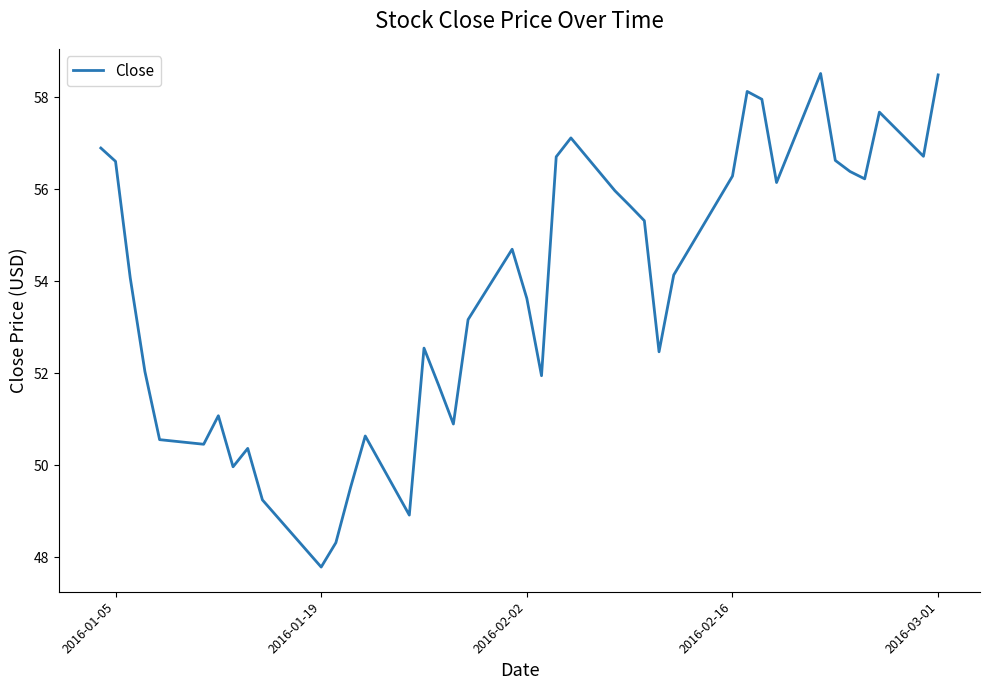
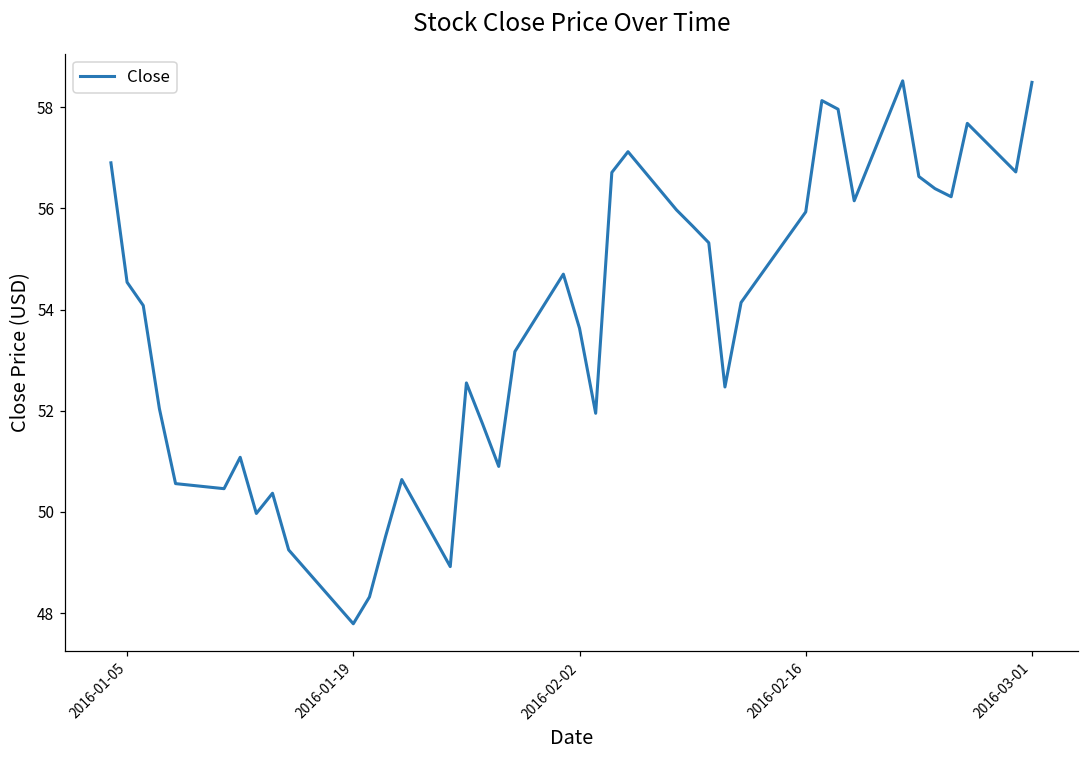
2016-01-05: 56.6 -> 54.5
2016-02-16: 56.3 -> 55.9
